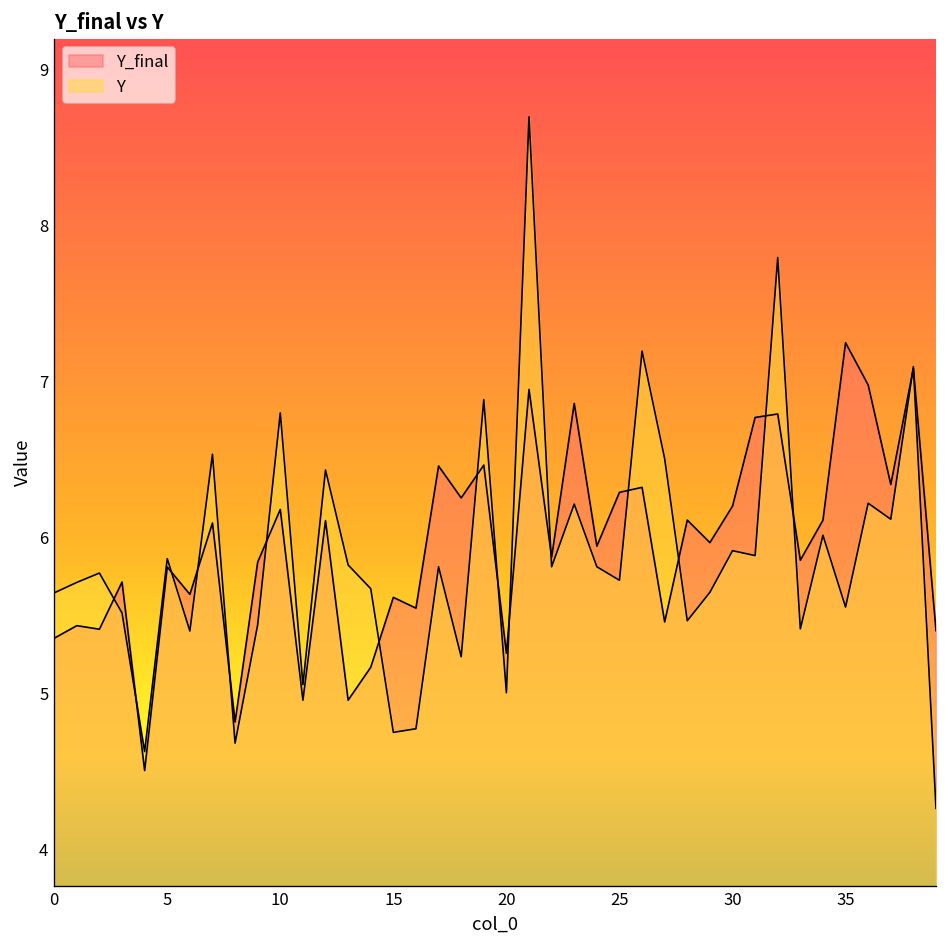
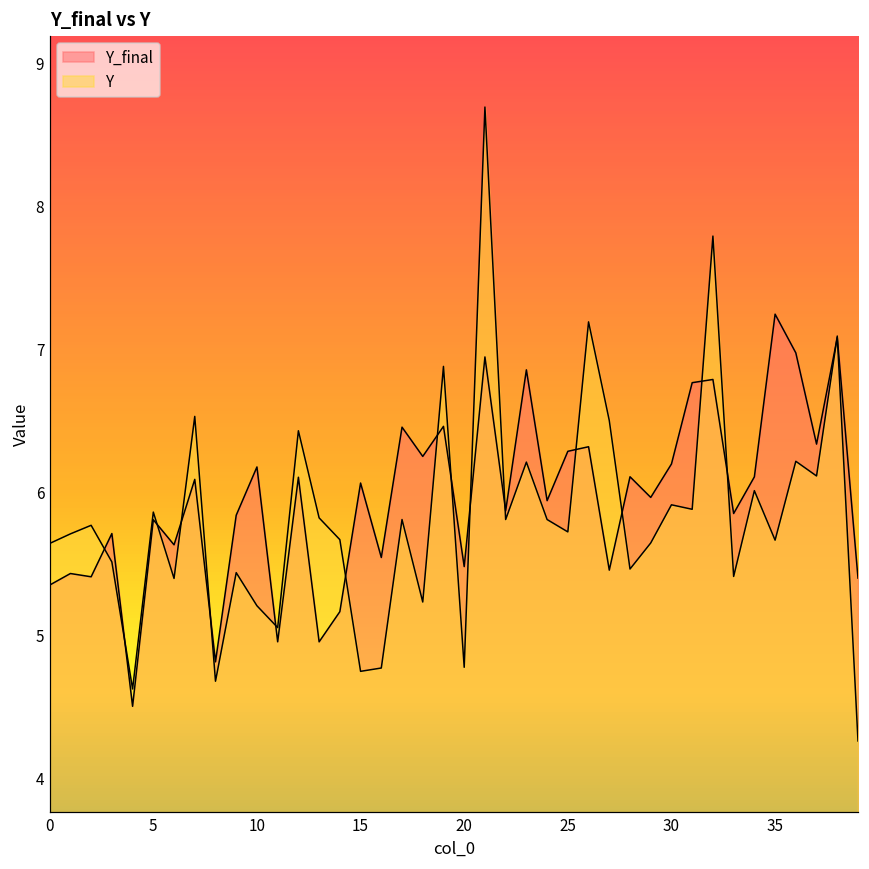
Y, 10: 6.80 -> 5.21
Y_final, 15: 5.62 -> 6.07
Y_final, 20: 5.26 -> 5.48
Y, 20: 5.00 -> 4.78
Y, 35: 5.55 -> 5.67
